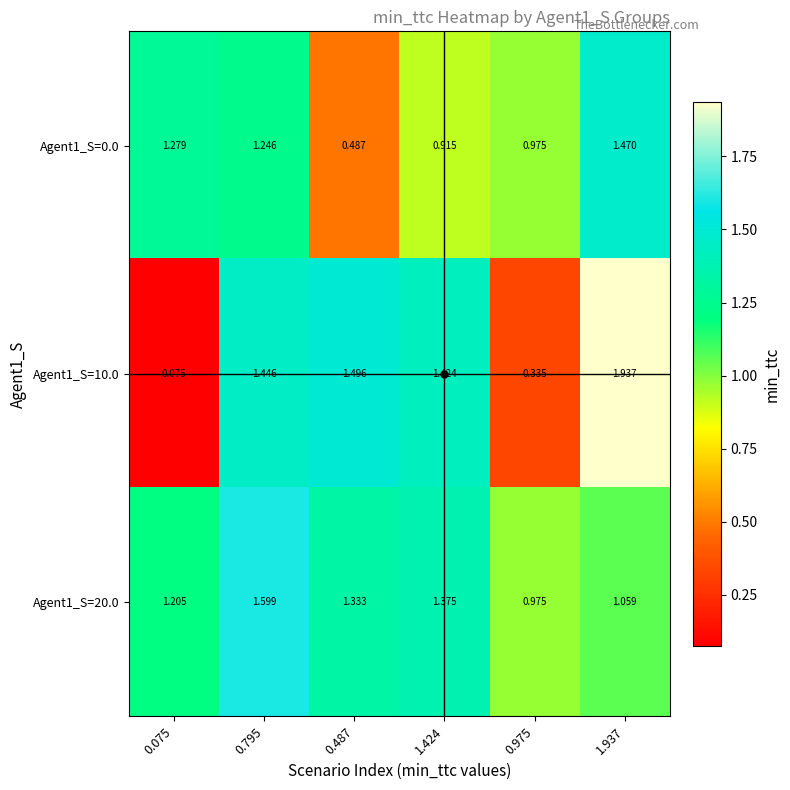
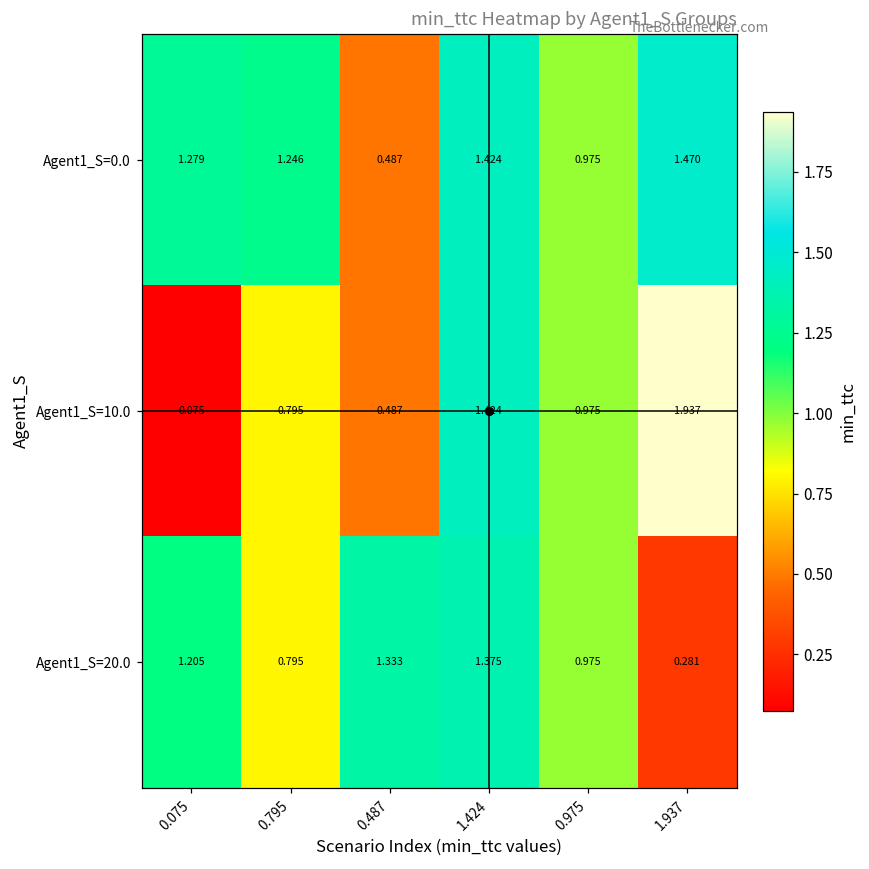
Agent1_S=0.0, 1.424: 0.915 -> 1.424
Agent1_S=10.0, 0.795: 1.446 -> 0.795
Agent1_S=10.0, 0.487: 1.496 -> 0.487
Agent1_S=10.0, 0.975: 0.335 -> 0.975
Agent1_S=20.0, 0.795: 1.599 -> 0.795
Agent1_S=20.0, 1.937: 1.059 -> 0.281
